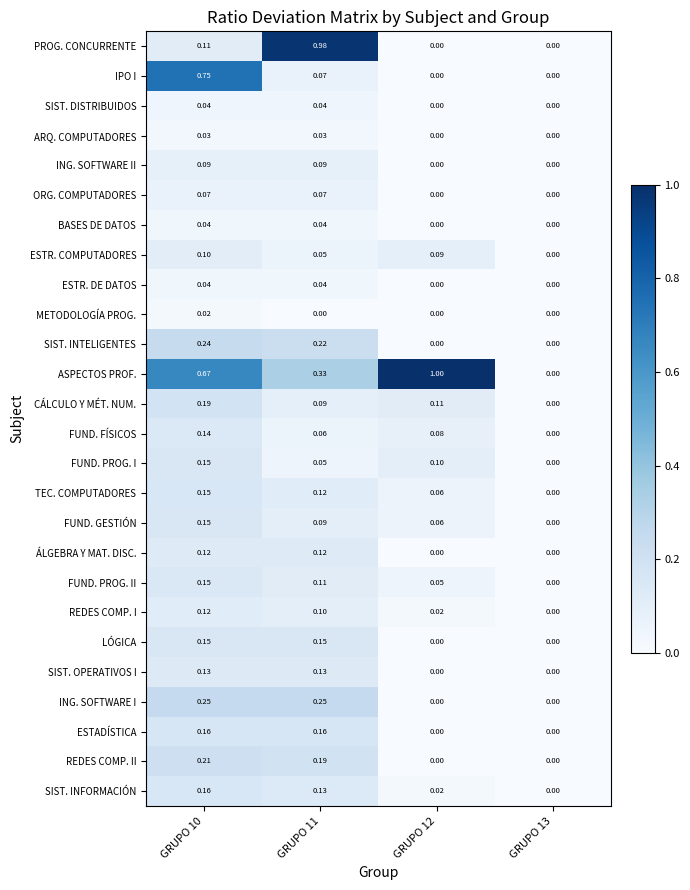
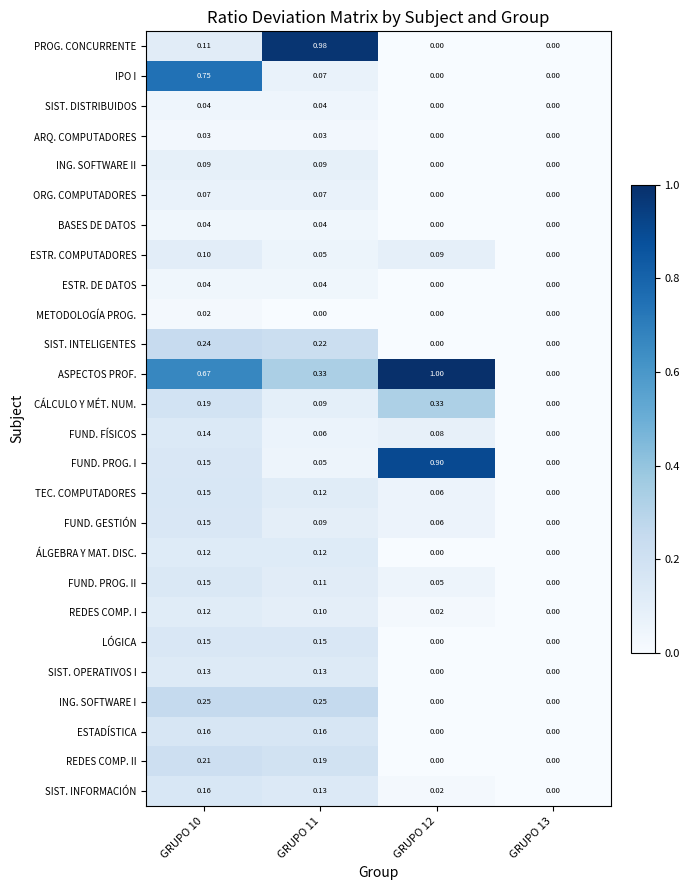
CÁLCULO Y MÉT. NUM., GRUPO 12: 0.11 -> 0.33
FUND. PROG. I, GRUPO 12: 0.10 -> 0.90
